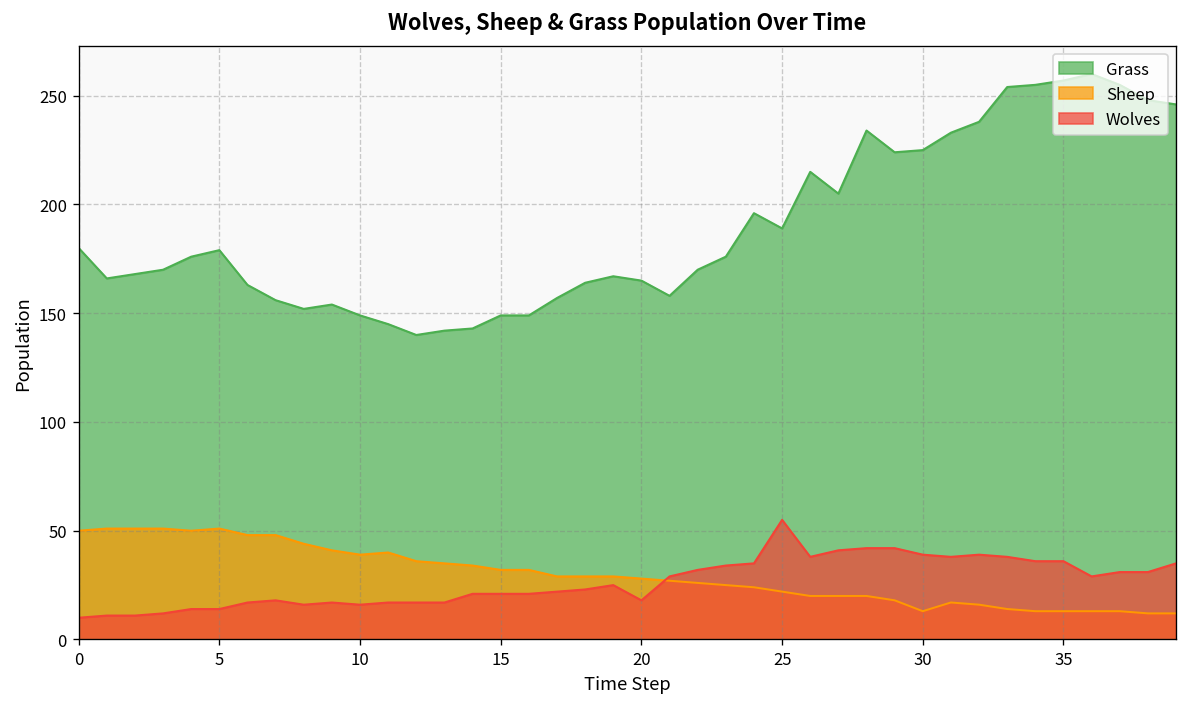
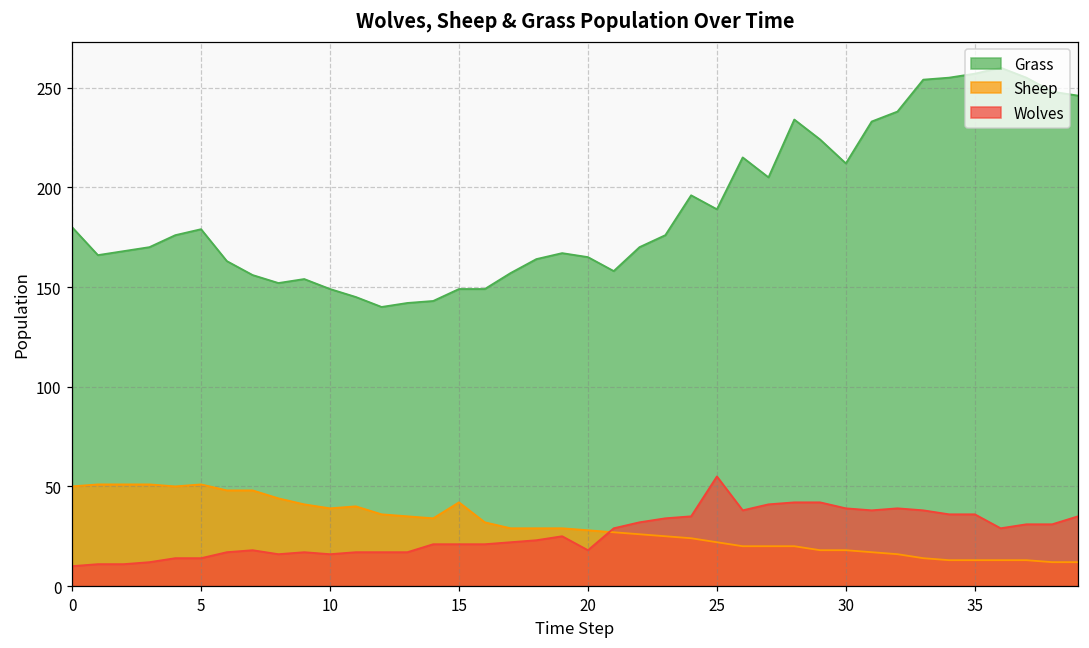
Sheep, 15: 32 -> 42
Grass, 30: 225 -> 212
Sheep, 30: 13 -> 18
